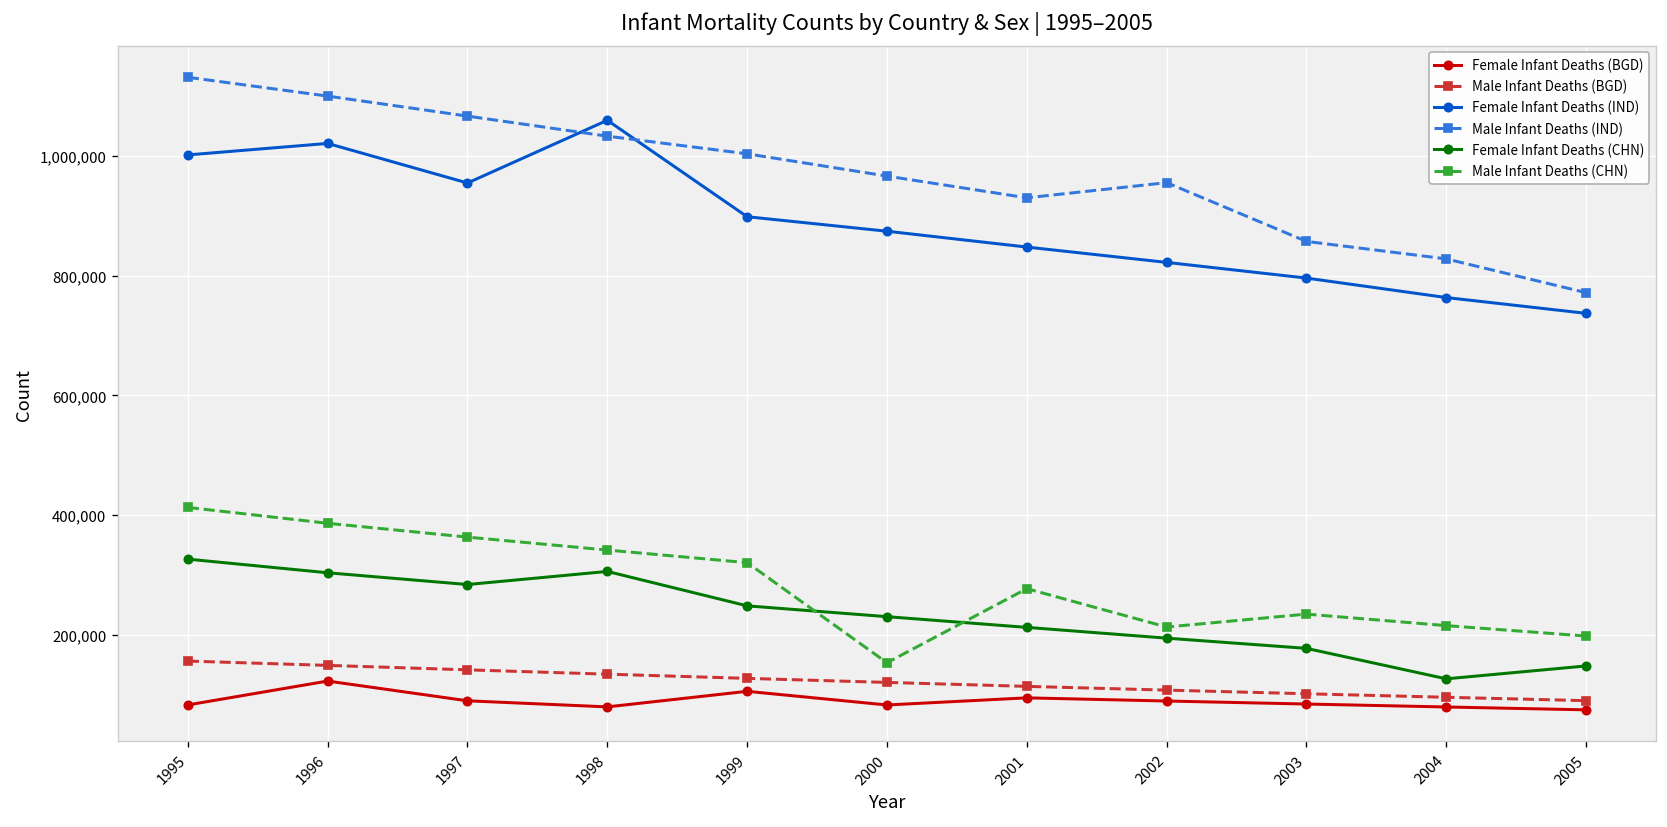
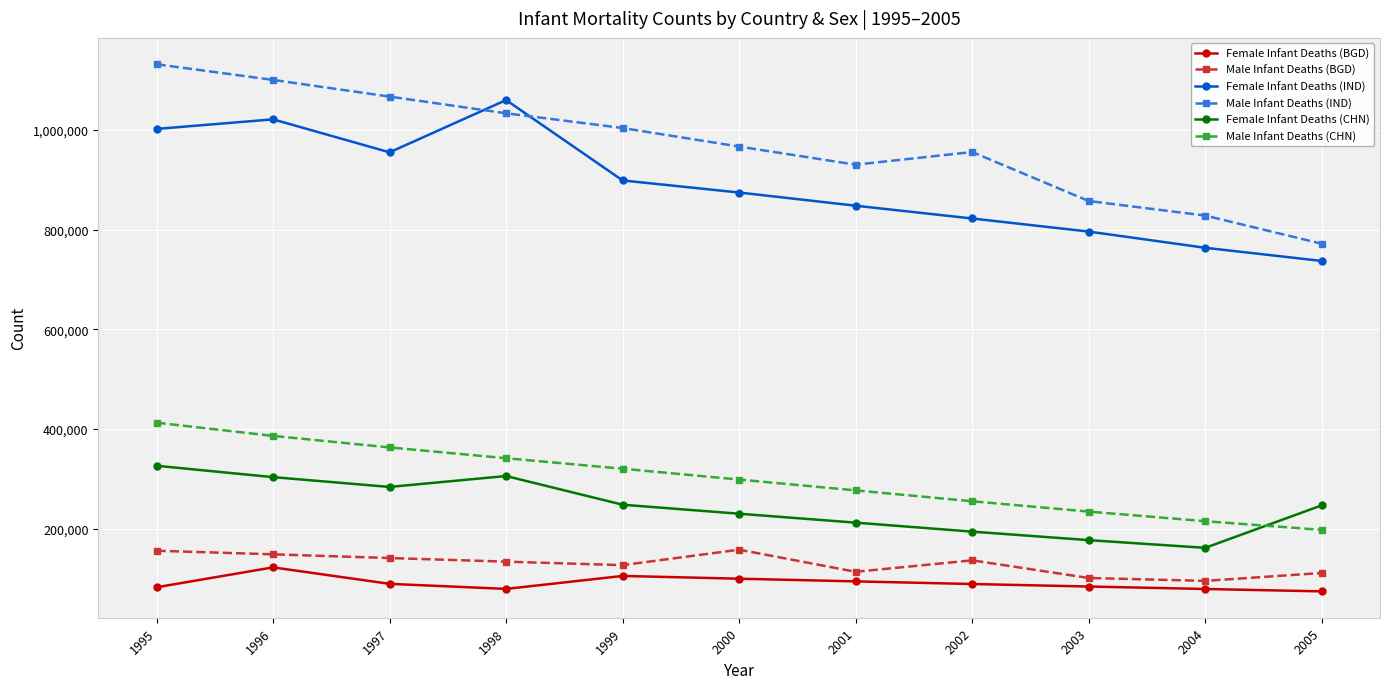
Female Infant Deaths (BGD), 2000: 80,000 -> 100,000
Male Infant Deaths (BGD), 2000: 120,000 -> 160,000
Male Infant Deaths (CHN), 2000: 150,000 -> 300,000
Male Infant Deaths (BGD), 2002: 110,000 -> 140,000
Male Infant Deaths (CHN), 2002: 210,000 -> 260,000
Female Infant Deaths (CHN), 2004: 130,000 -> 160,000
Male Infant Deaths (BGD), 2005: 90,000 -> 110,000
Female Infant Deaths (CHN), 2005: 150,000 -> 250,000
